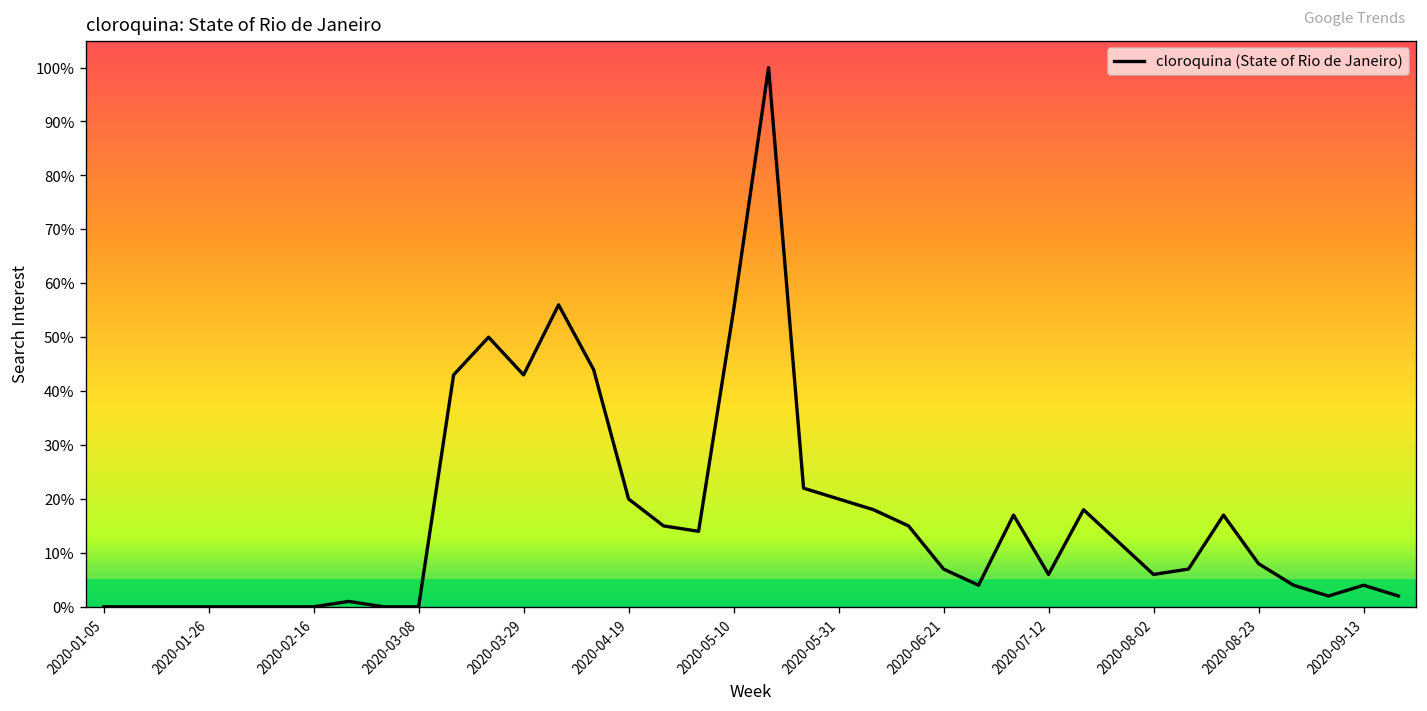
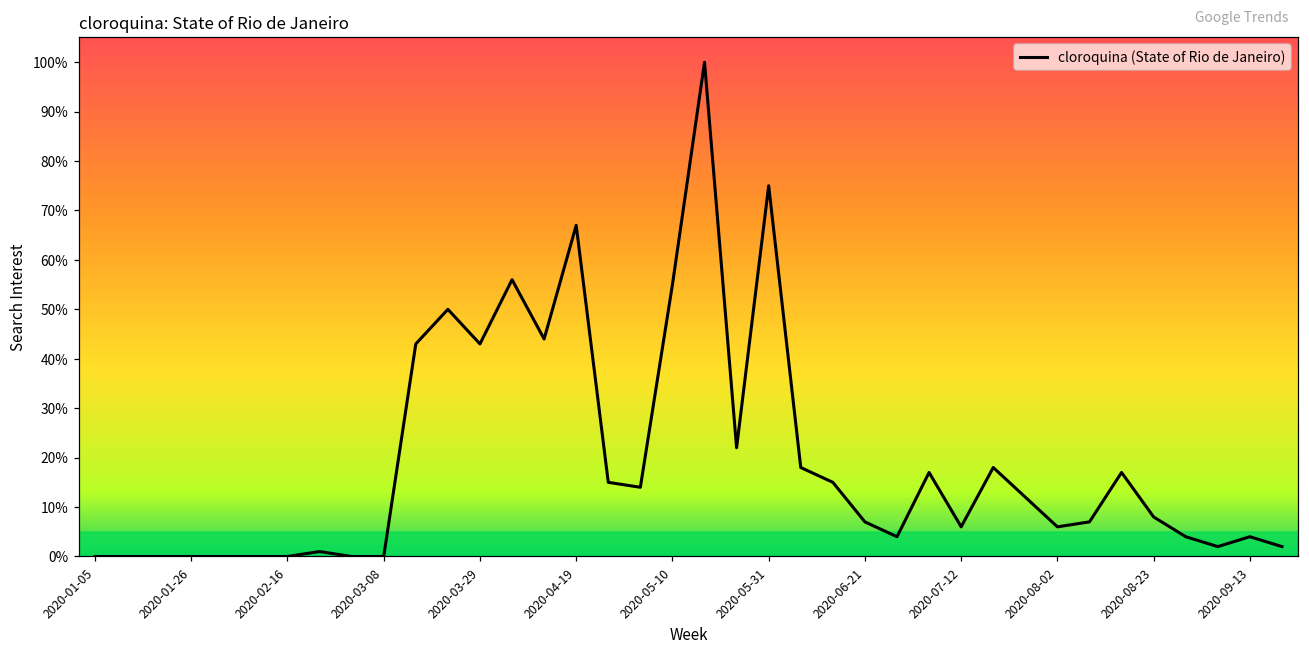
2020-04-19: 20% -> 67%
2020-05-31: 20% -> 75%
